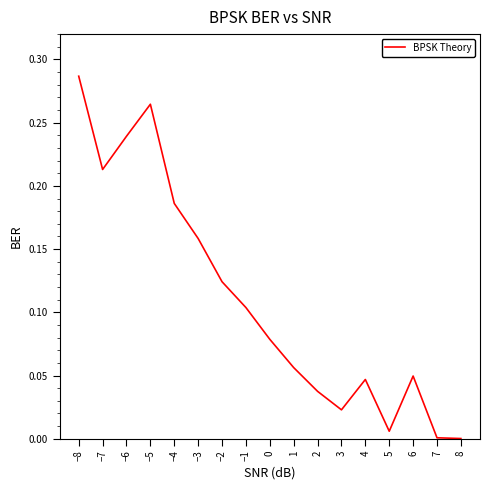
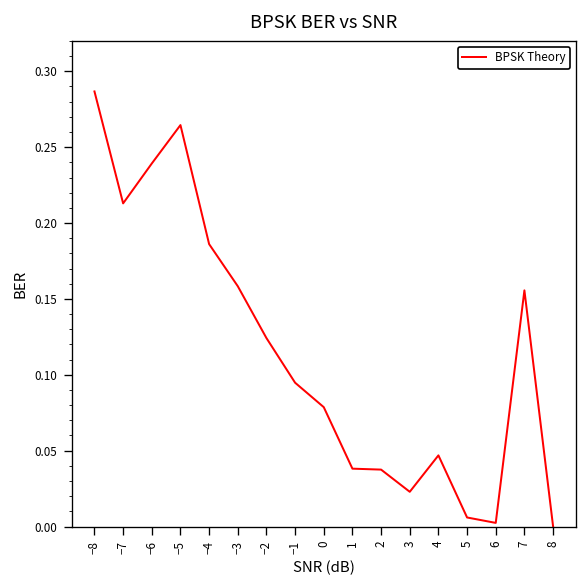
−1: 0.104 -> 0.095
1: 0.056 -> 0.038
6: 0.050 -> 0.002
7: 0.001 -> 0.156
